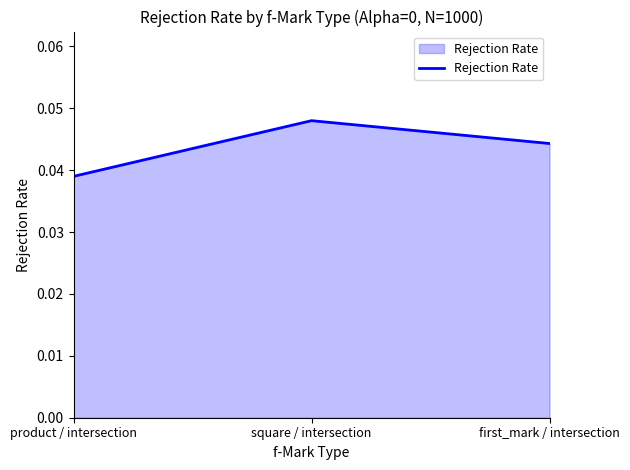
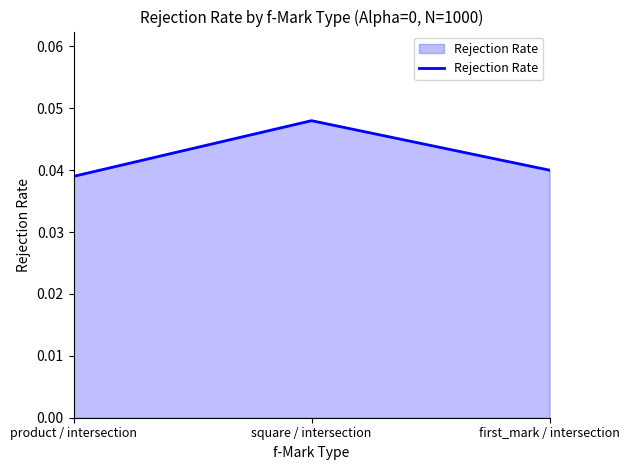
first_mark / intersection: 0.044 -> 0.040
